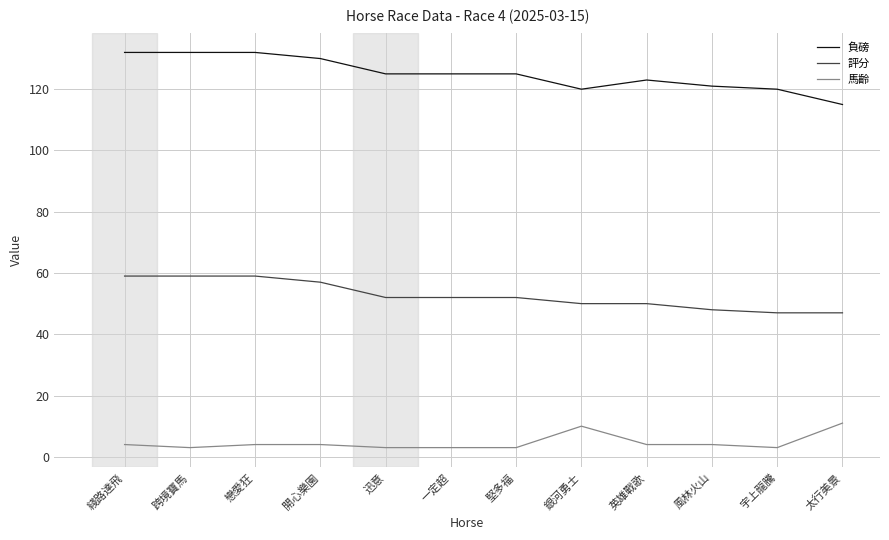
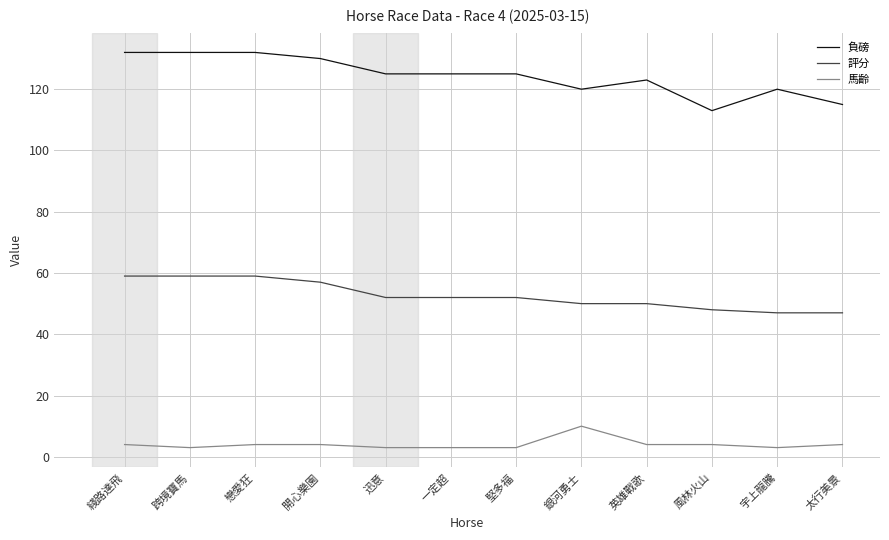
負磅, 風林火山: 121 -> 113
馬齡, 太行美景: 11 -> 4
